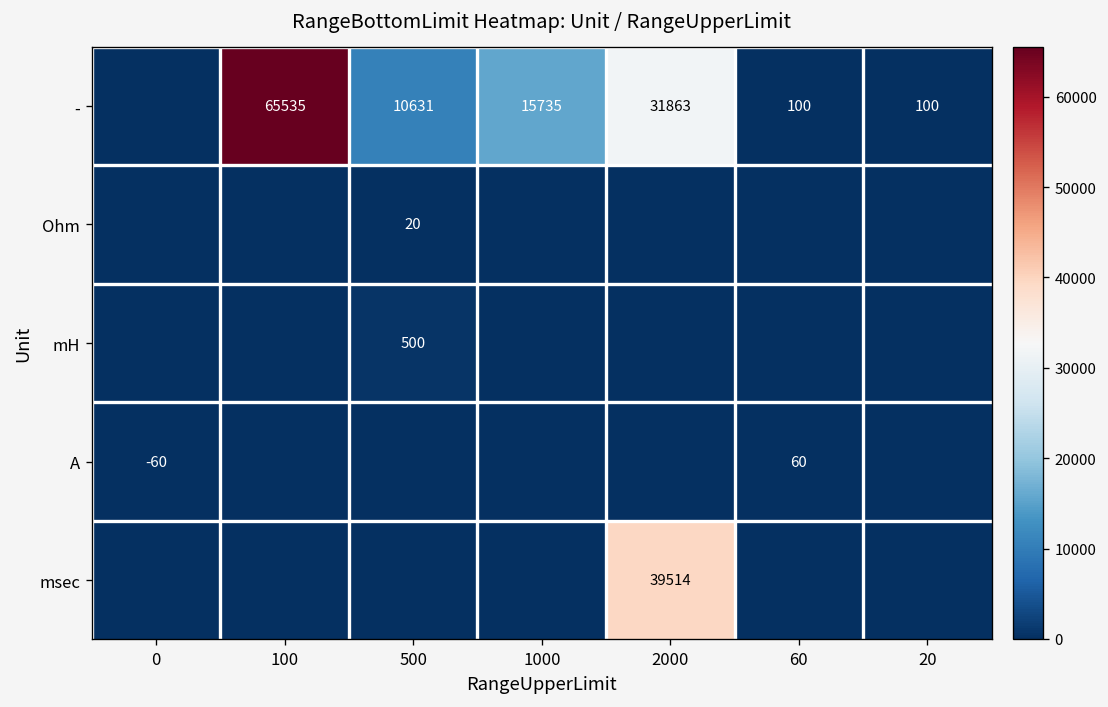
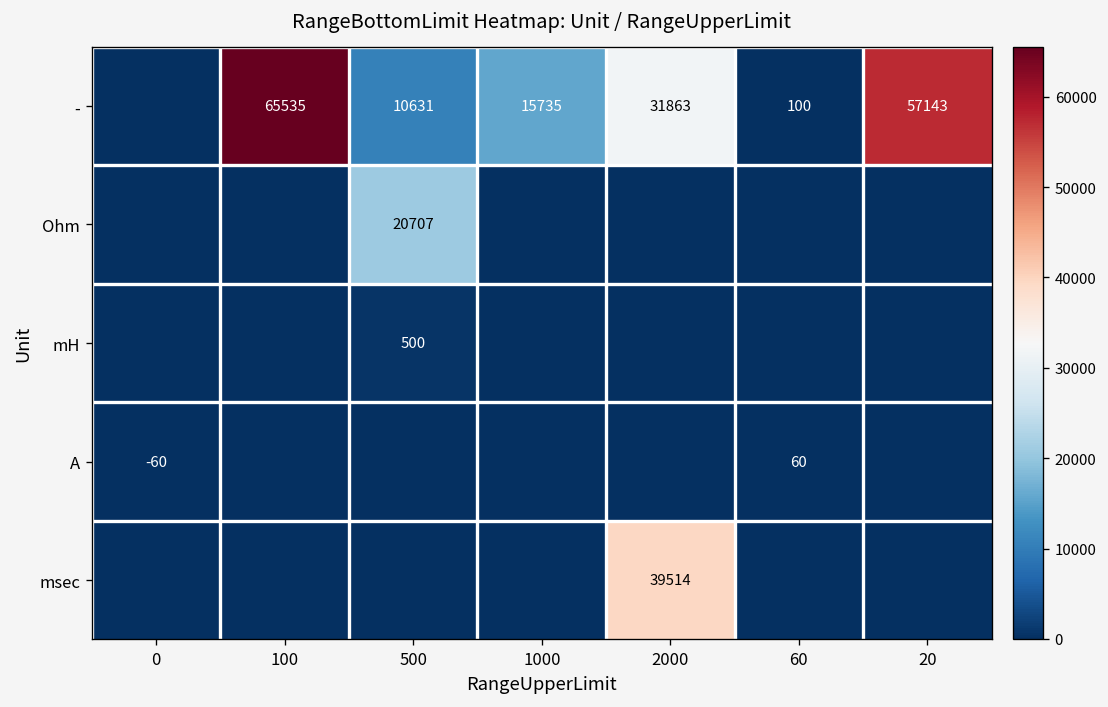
-, 20: 100 -> 57143
Ohm, 500: 20 -> 20707
